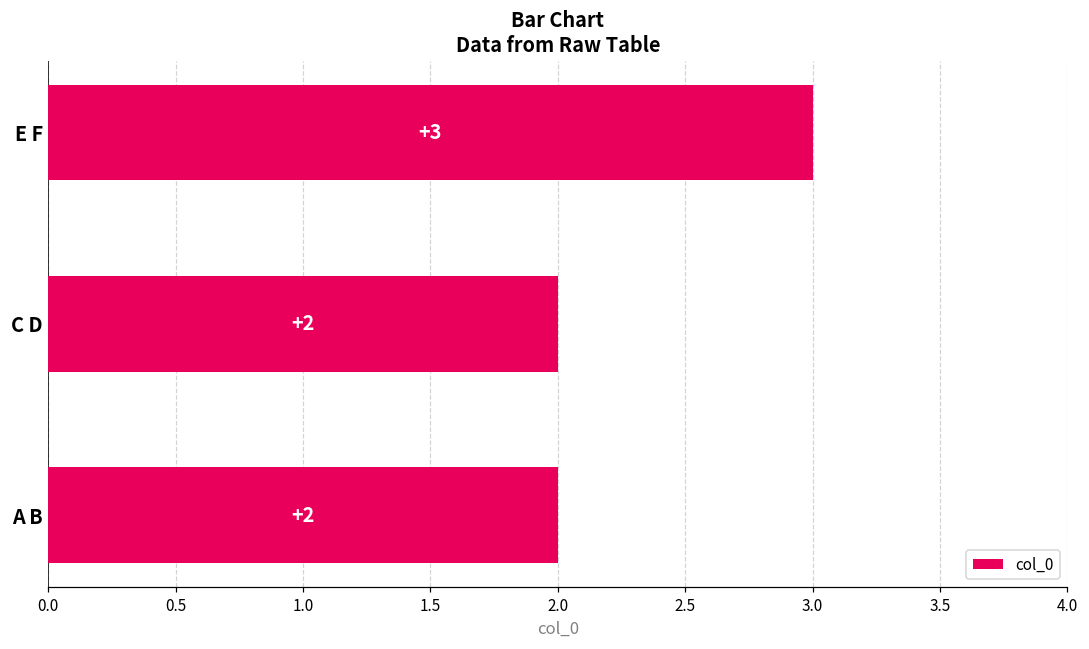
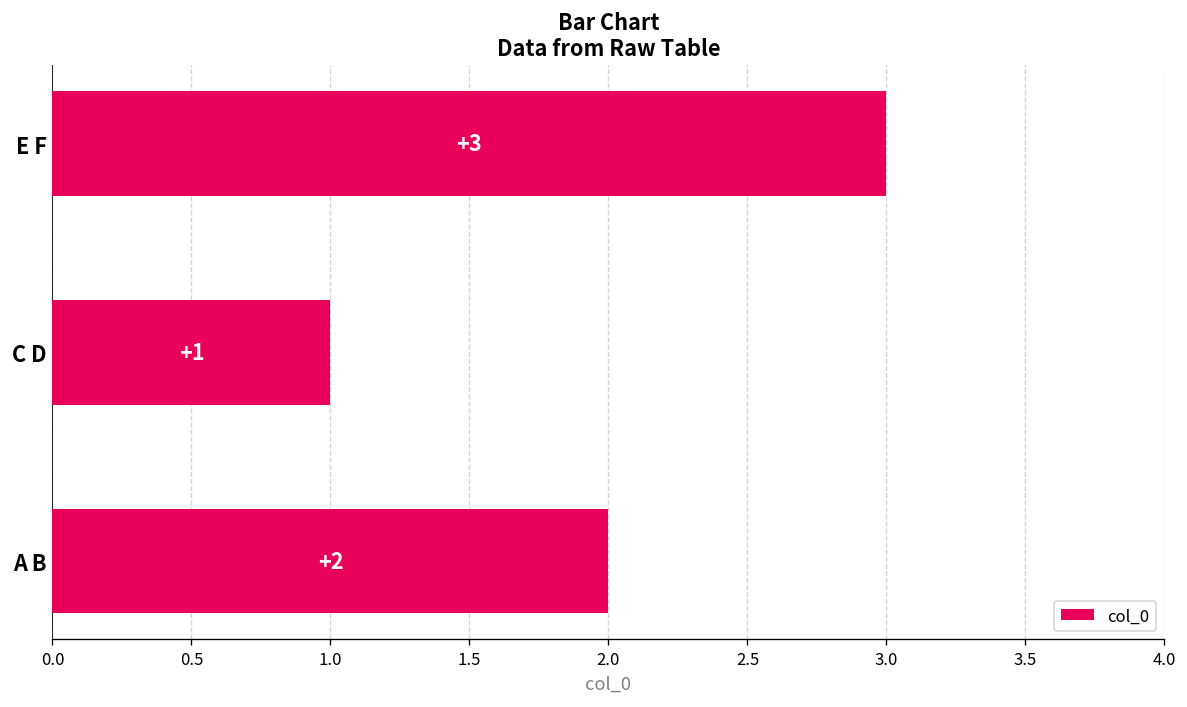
C D: +2 -> +1
